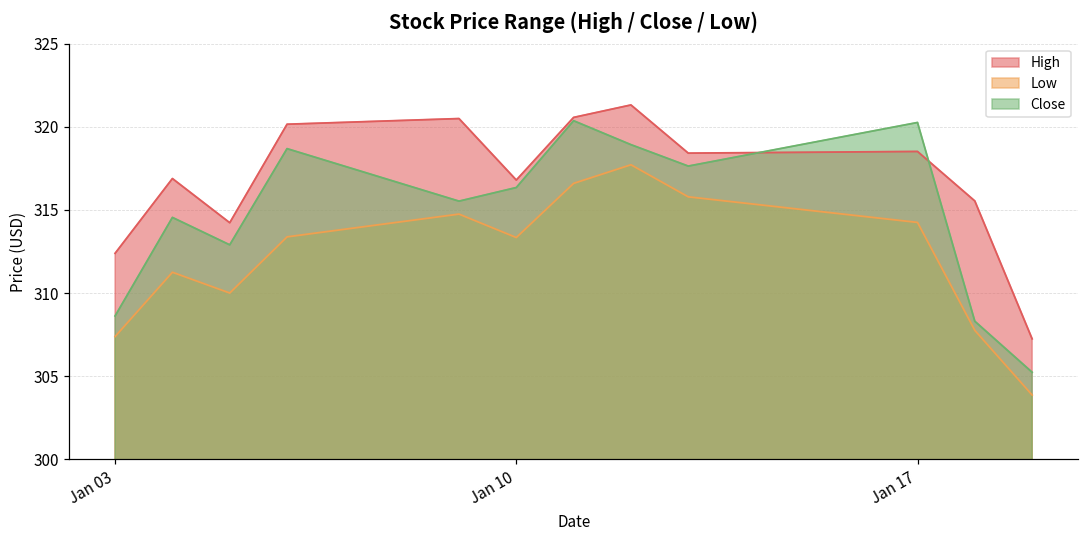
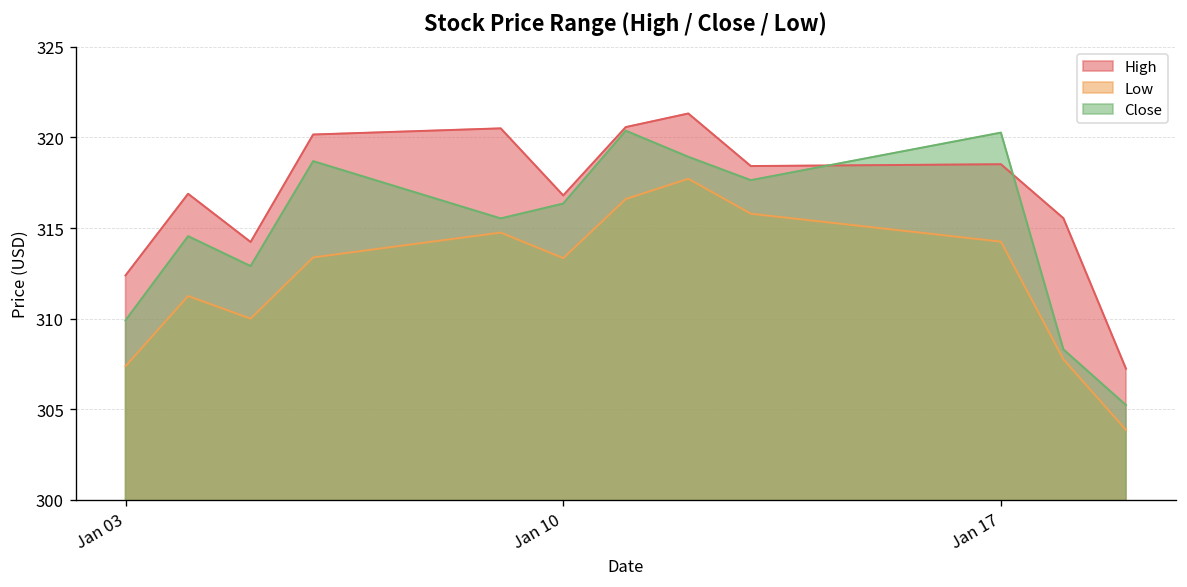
Close, Jan 03: 308.6 -> 309.9
